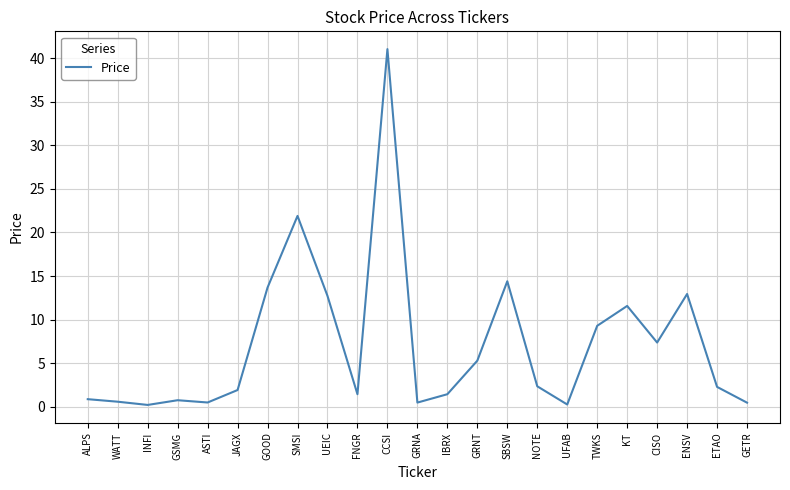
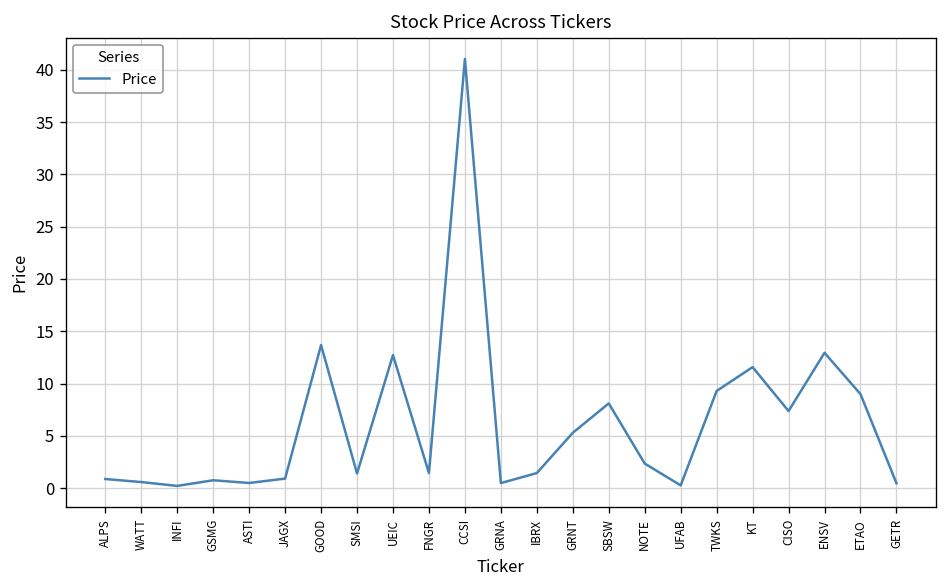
JAGX: 2 -> 1
SMSI: 22 -> 1
SBSW: 14 -> 8
ETAO: 2 -> 9
